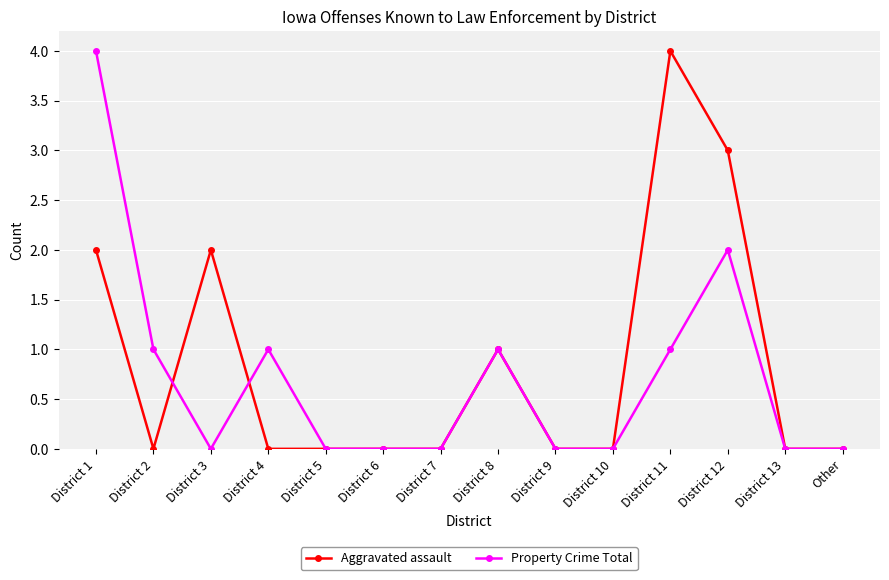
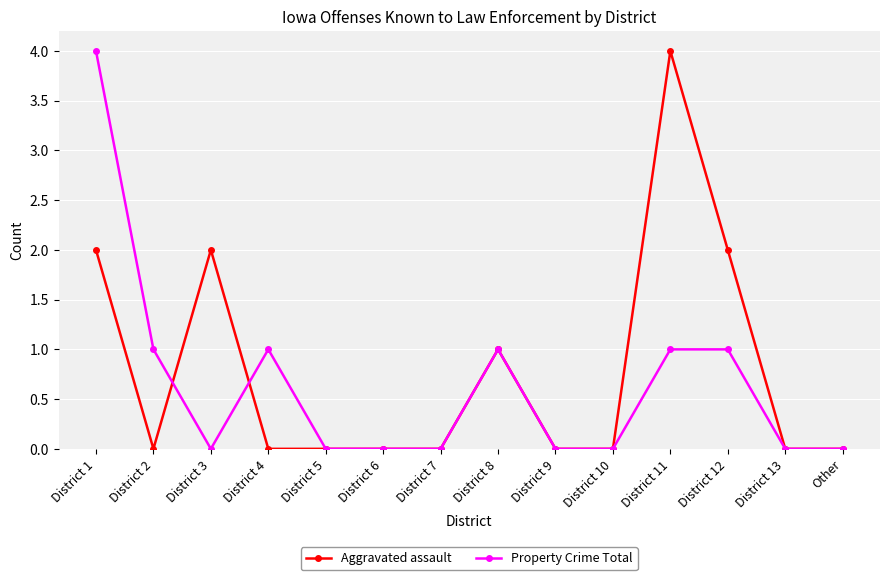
Aggravated assault, District 12: 3 -> 2
Property Crime Total, District 12: 2 -> 1
